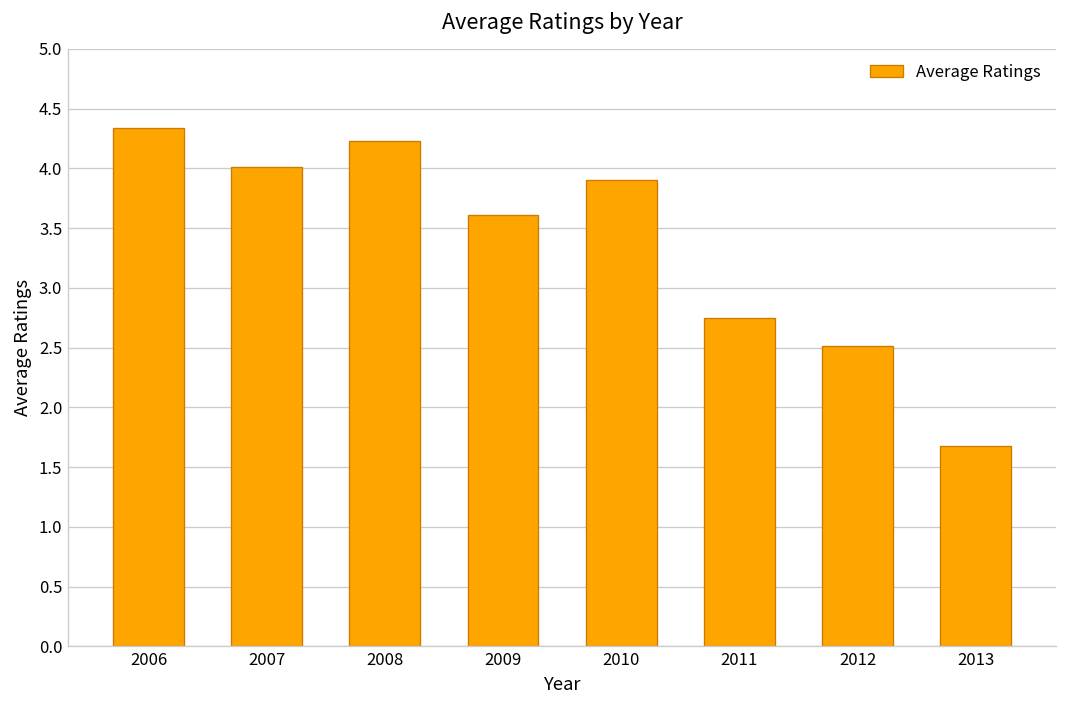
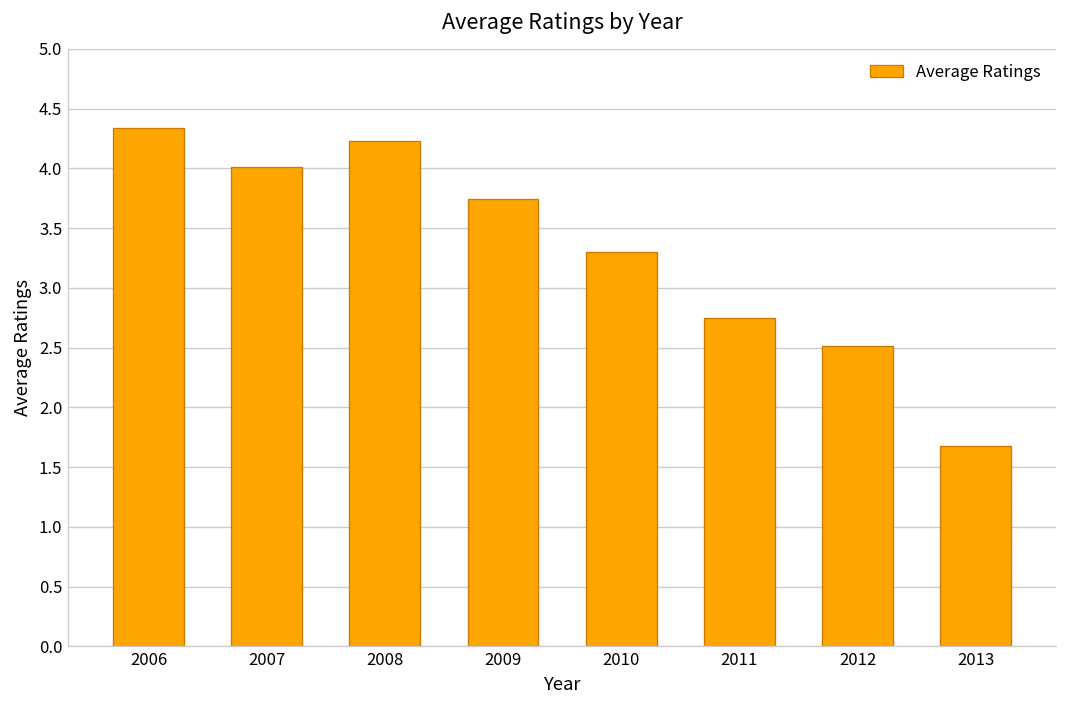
2009: 3.6 -> 3.7
2010: 3.9 -> 3.3
